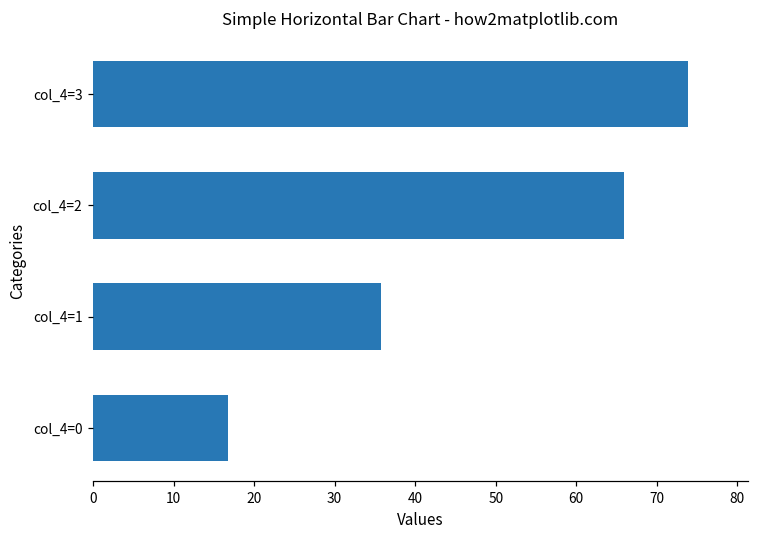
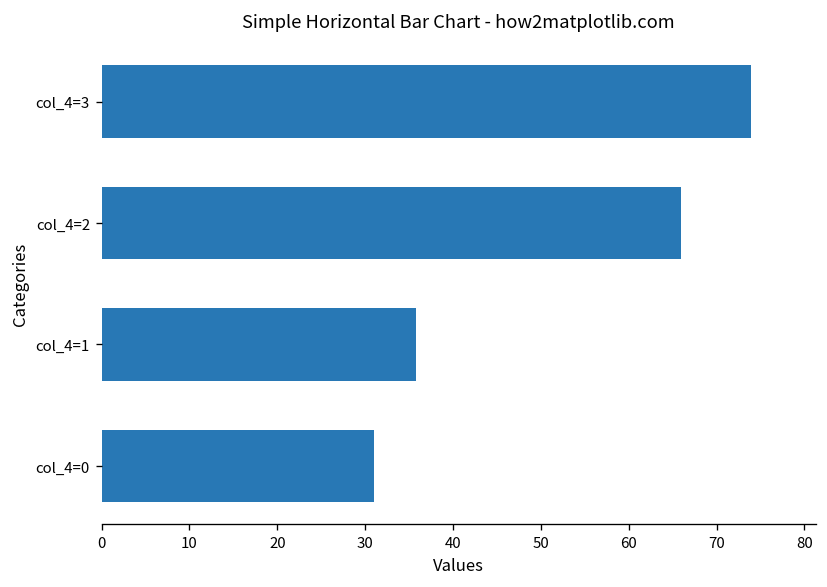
col_4=0: 17 -> 31
